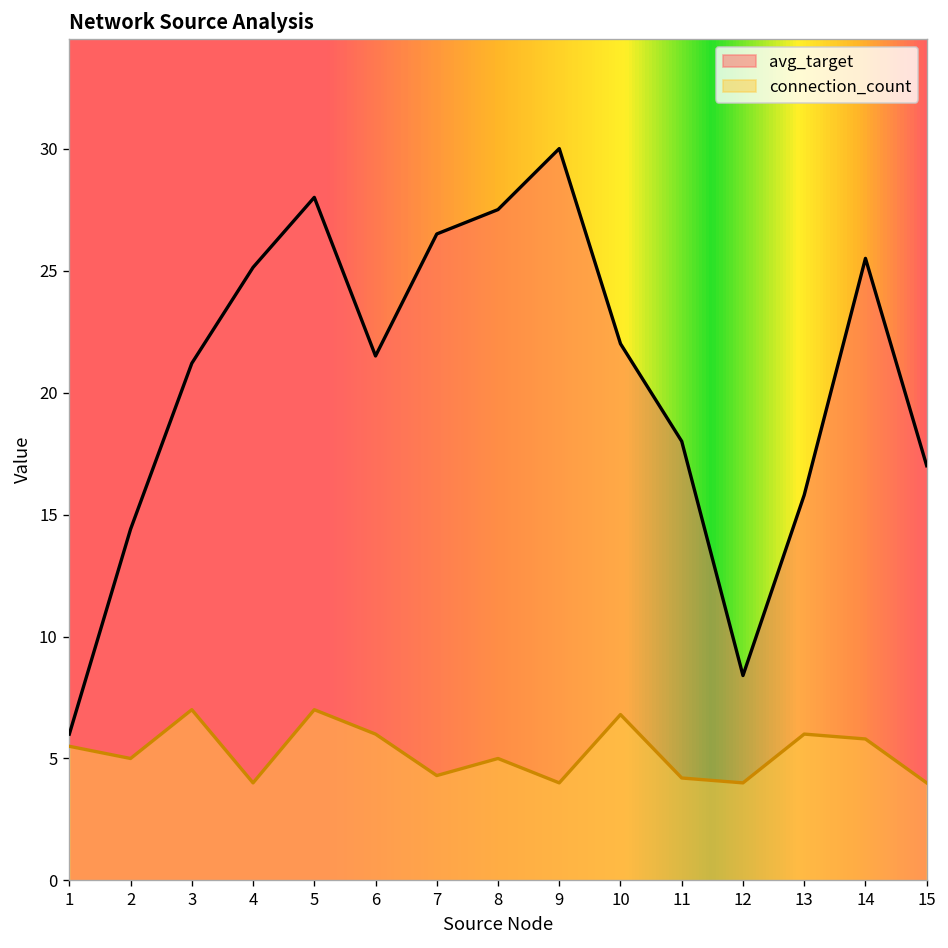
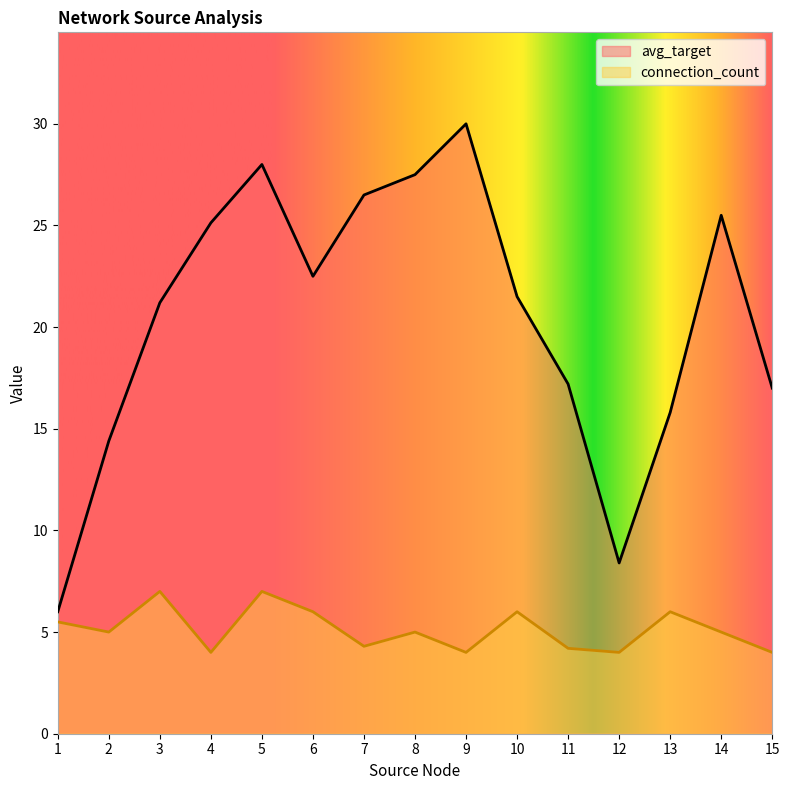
avg_target, 6: 21.5 -> 22.5
avg_target, 10: 22.0 -> 21.5
connection_count, 10: 6.8 -> 6.0
avg_target, 11: 18.0 -> 17.2
connection_count, 14: 5.8 -> 5.0
